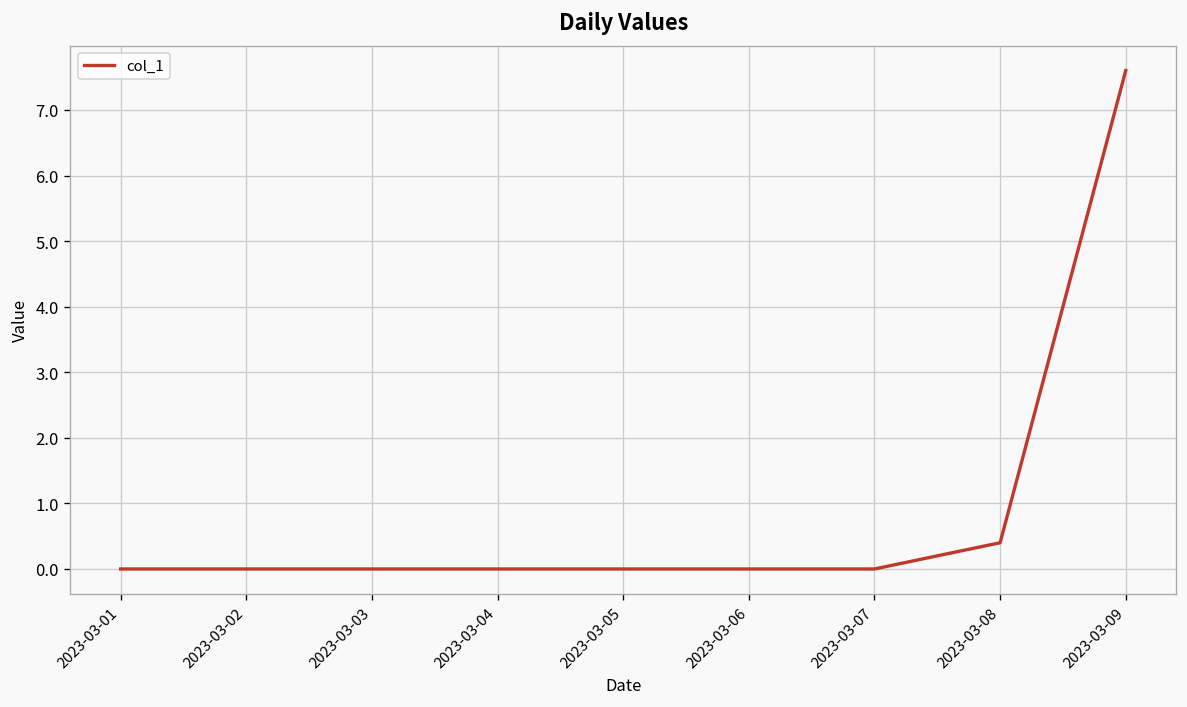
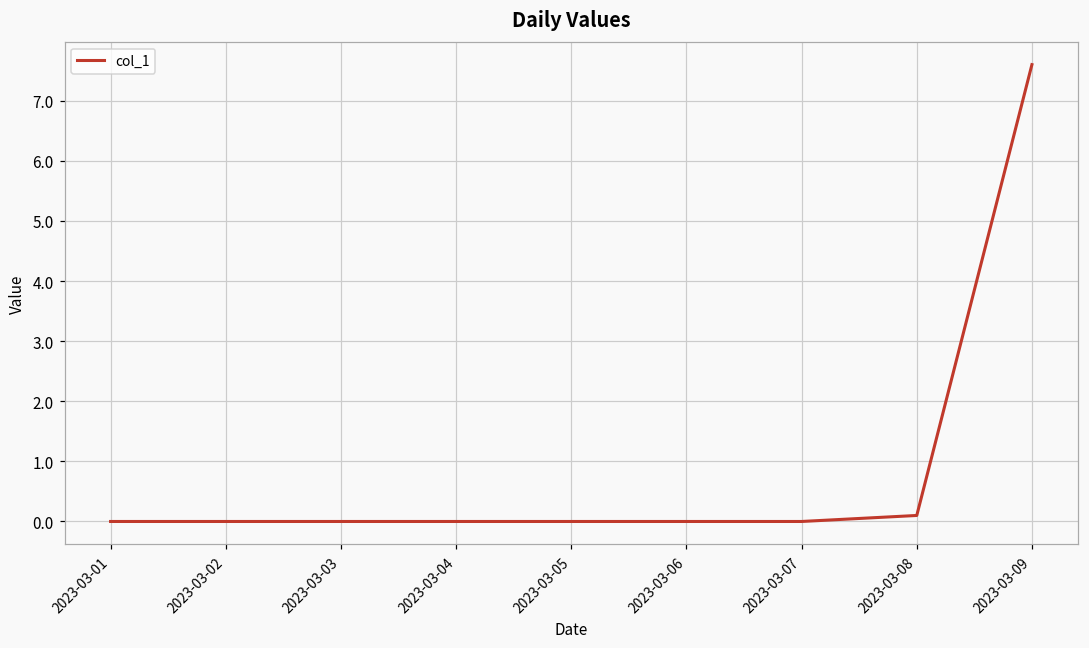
2023-03-08: 0.4 -> 0.1
